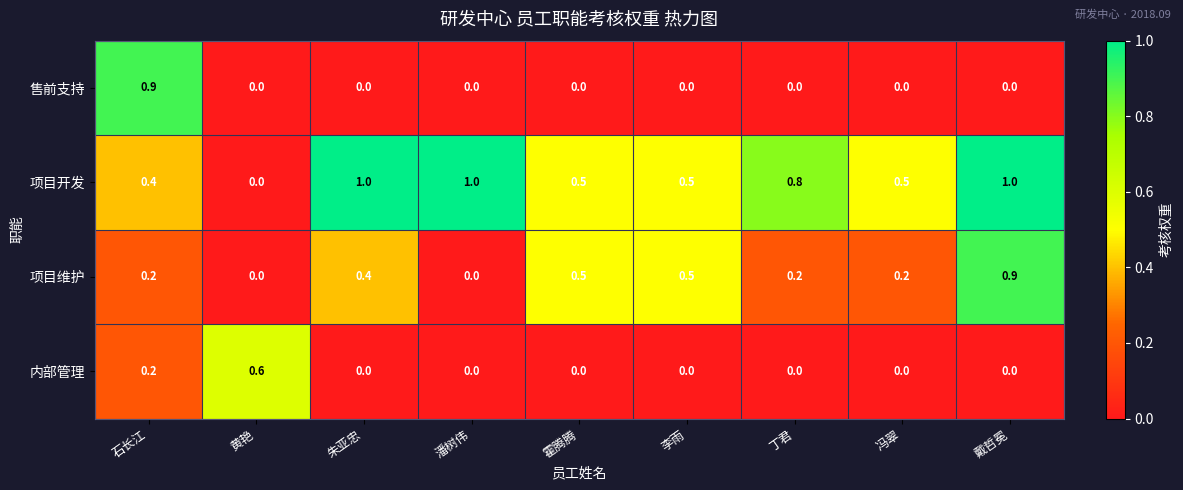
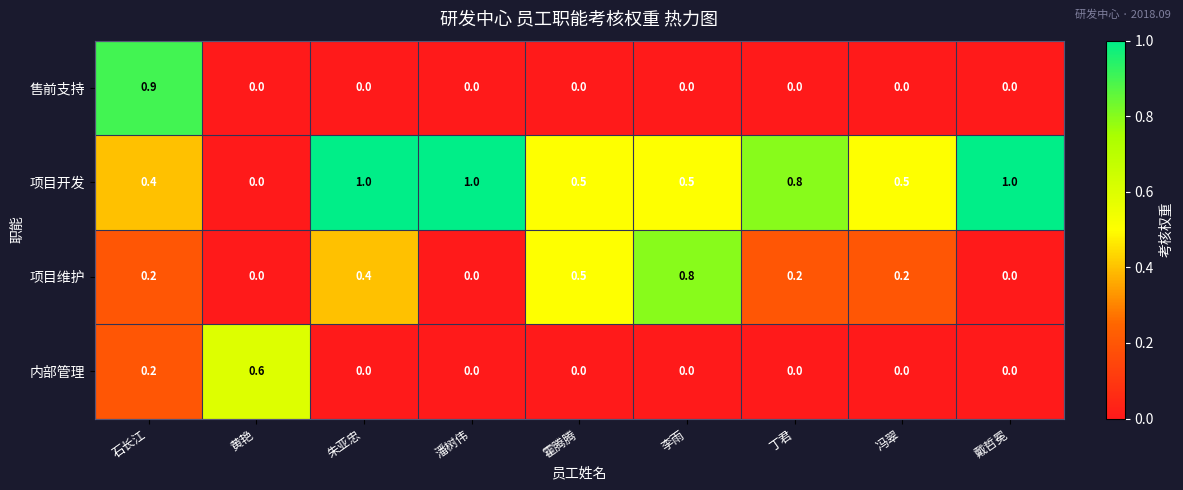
项目维护, 李雨: 0.5 -> 0.8
项目维护, 戴哲冕: 0.9 -> 0.0
